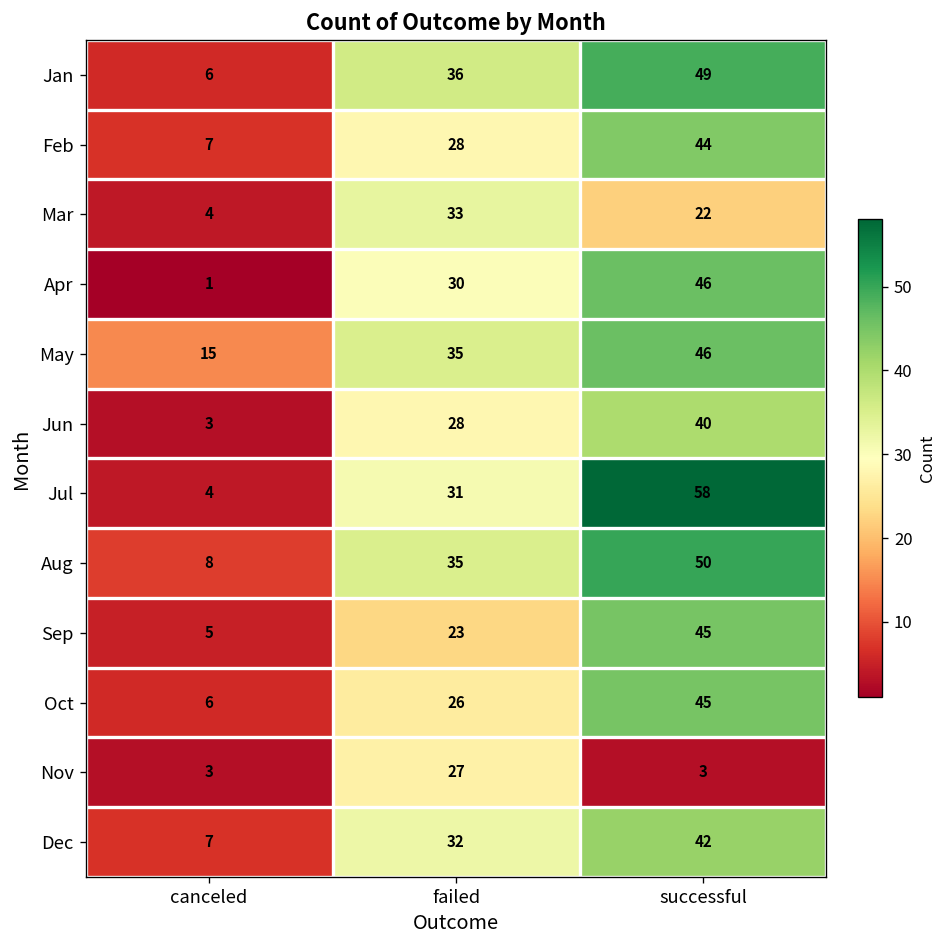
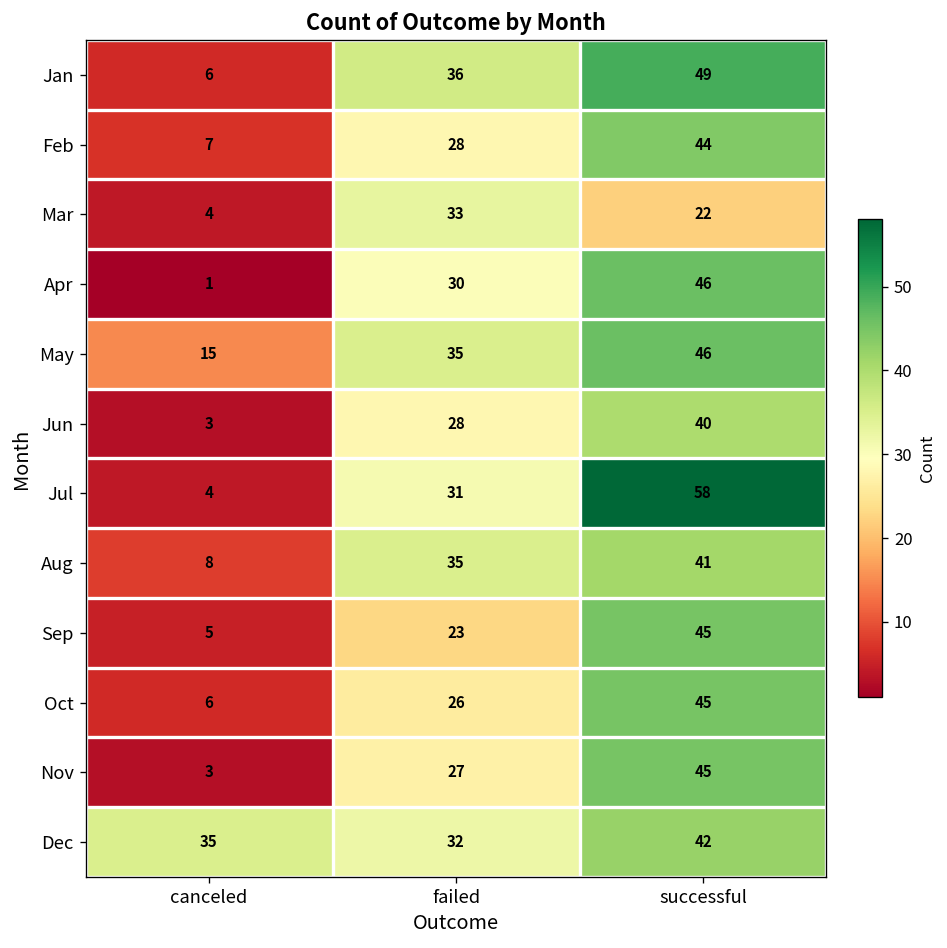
Aug, successful: 50 -> 41
Nov, successful: 3 -> 45
Dec, canceled: 7 -> 35
